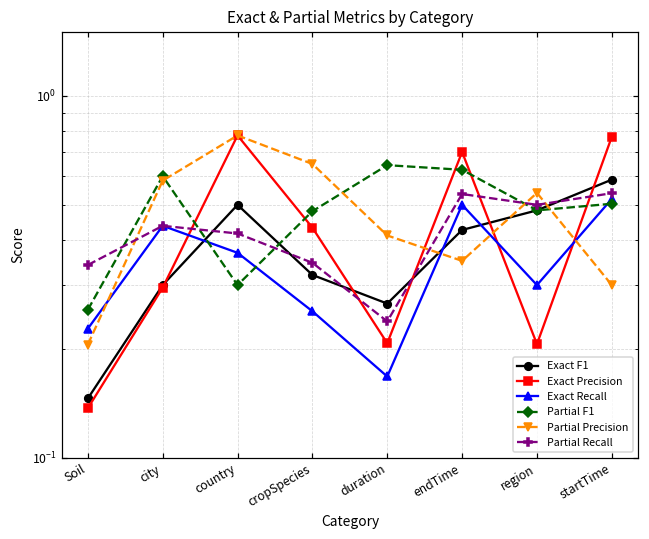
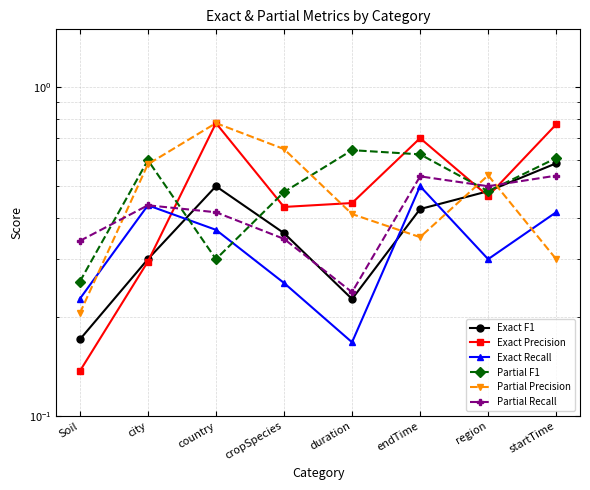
Exact F1, Soil: 0.15 -> 0.17
Exact F1, cropSpecies: 0.32 -> 0.36
Exact F1, duration: 0.27 -> 0.23
Exact Precision, duration: 0.21 -> 0.44
Exact Precision, region: 0.21 -> 0.47
Exact Recall, startTime: 0.52 -> 0.42
Partial F1, startTime: 0.50 -> 0.61
